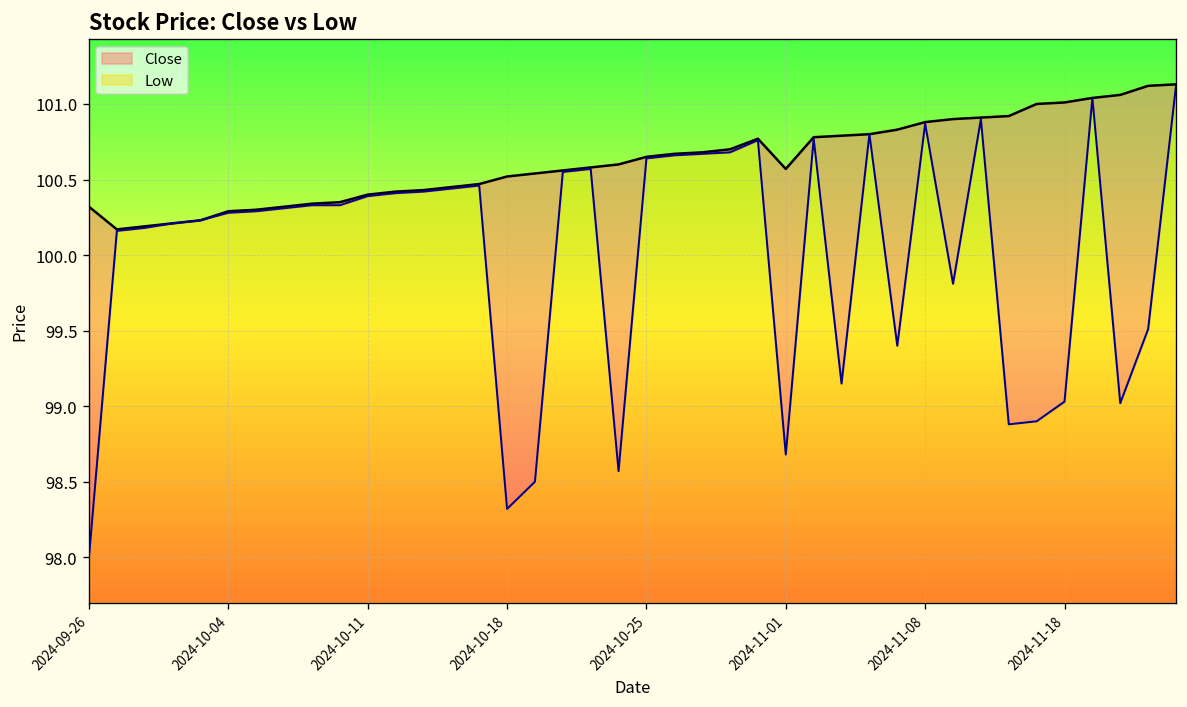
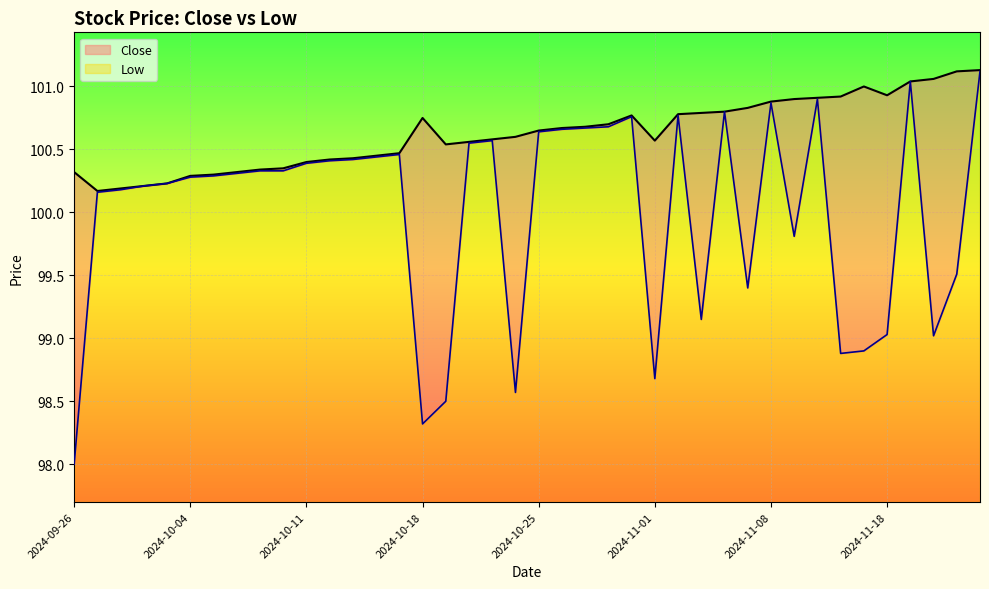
Close, 2024-10-18: 100.52 -> 100.75
Close, 2024-11-18: 101.01 -> 100.93
